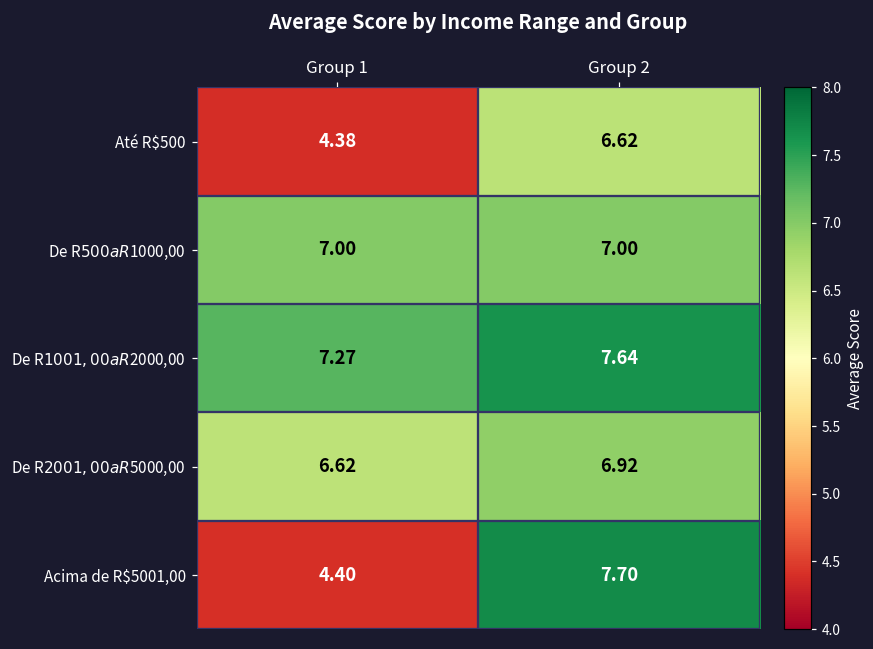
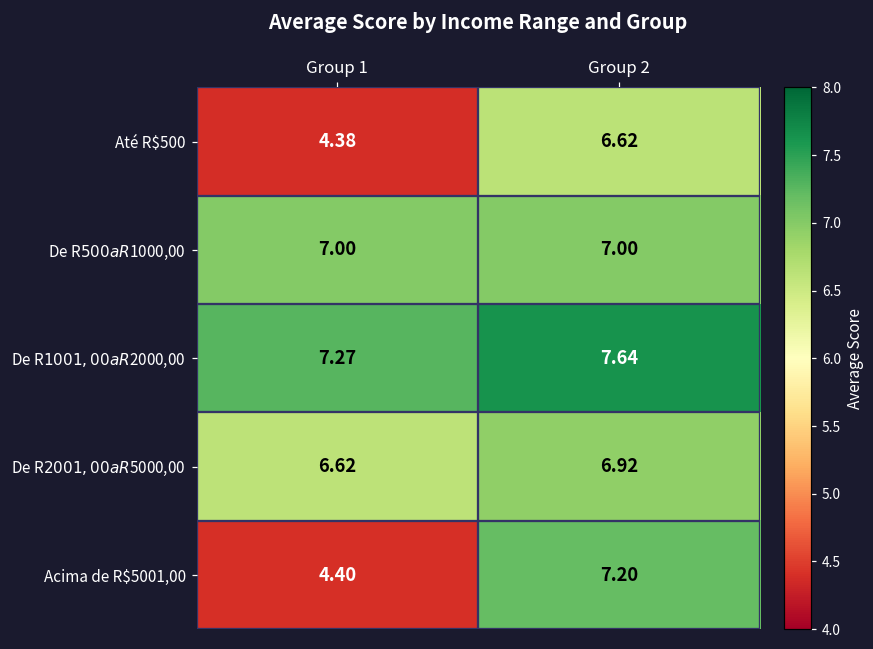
Acima de R$5001,00, Group 2: 7.70 -> 7.20
